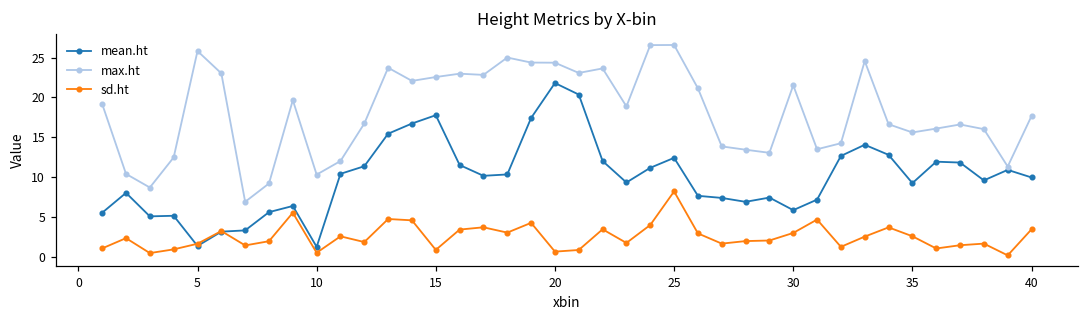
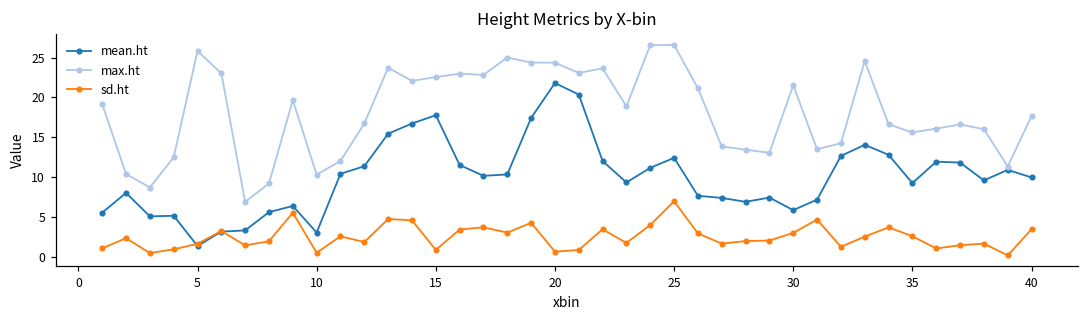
mean.ht, 10: 1 -> 3
sd.ht, 25: 8 -> 7
